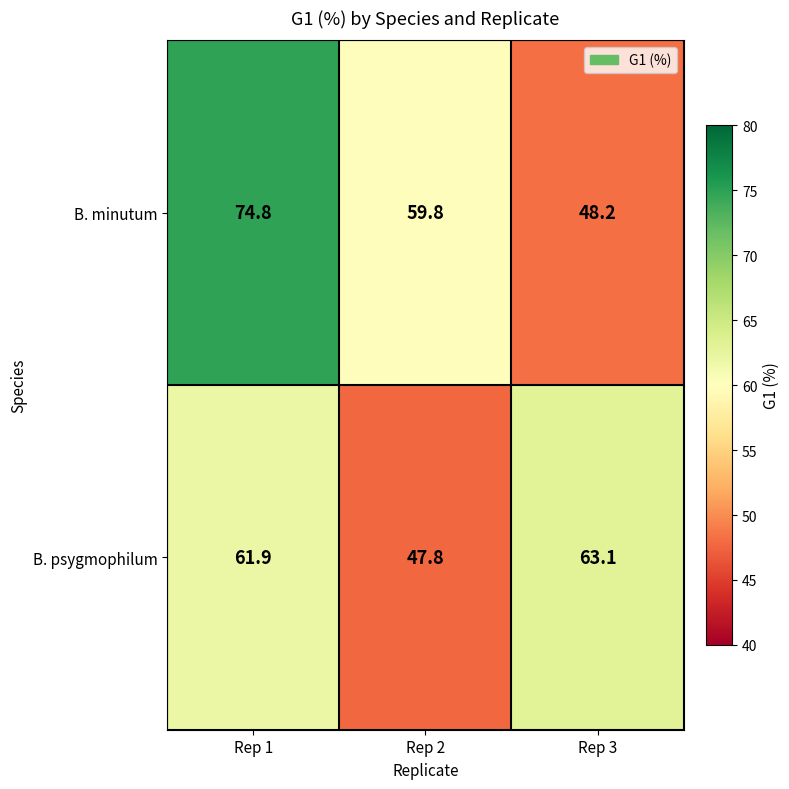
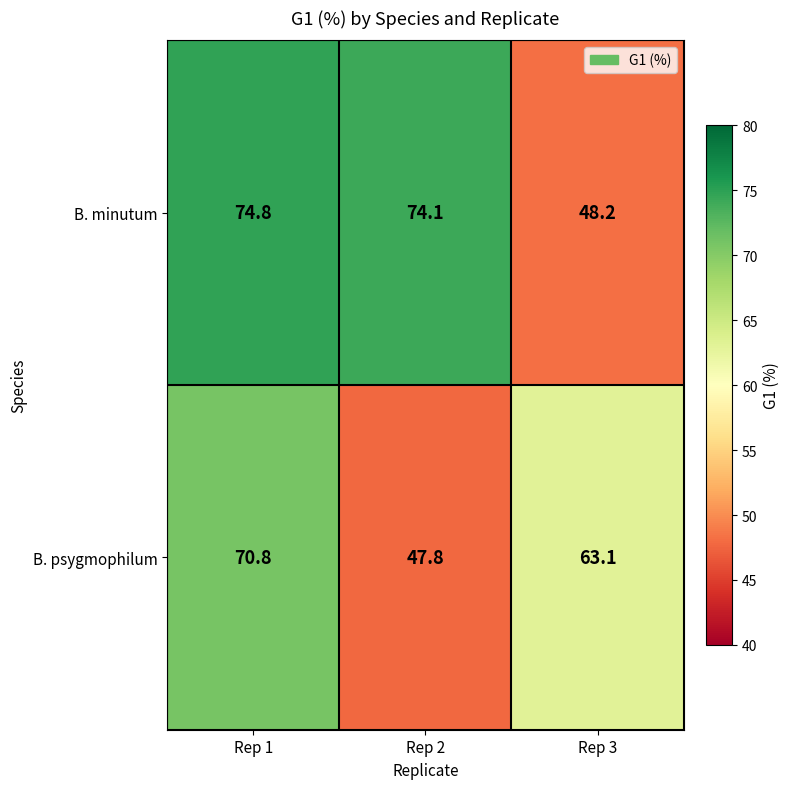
B. minutum, Rep 2: 59.8 -> 74.1
B. psygmophilum, Rep 1: 61.9 -> 70.8
